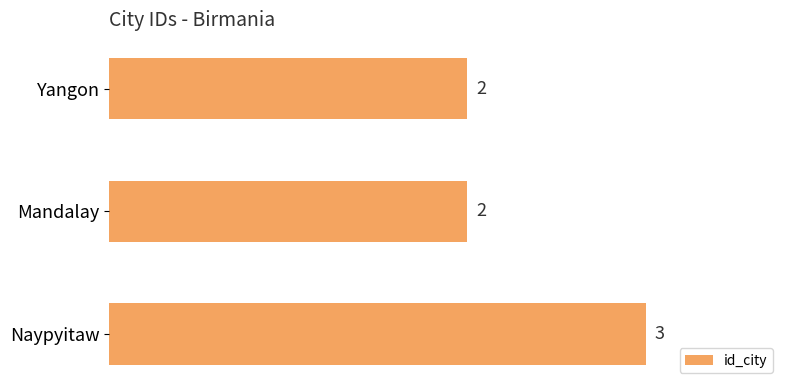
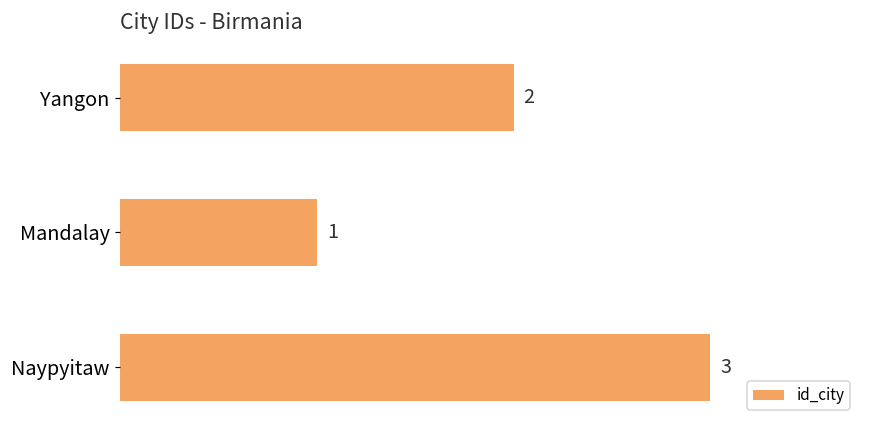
Mandalay: 2 -> 1
